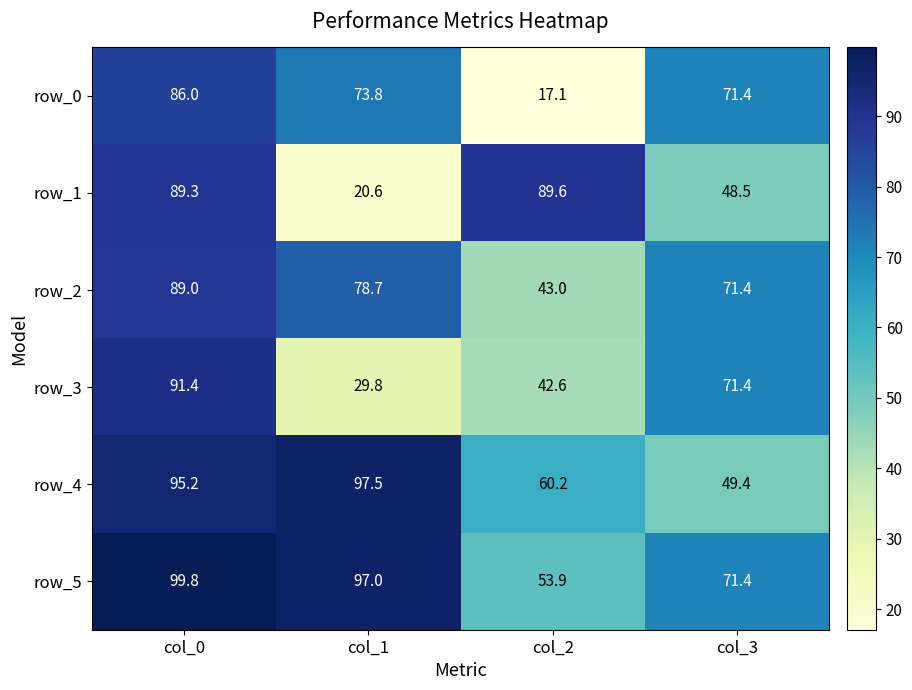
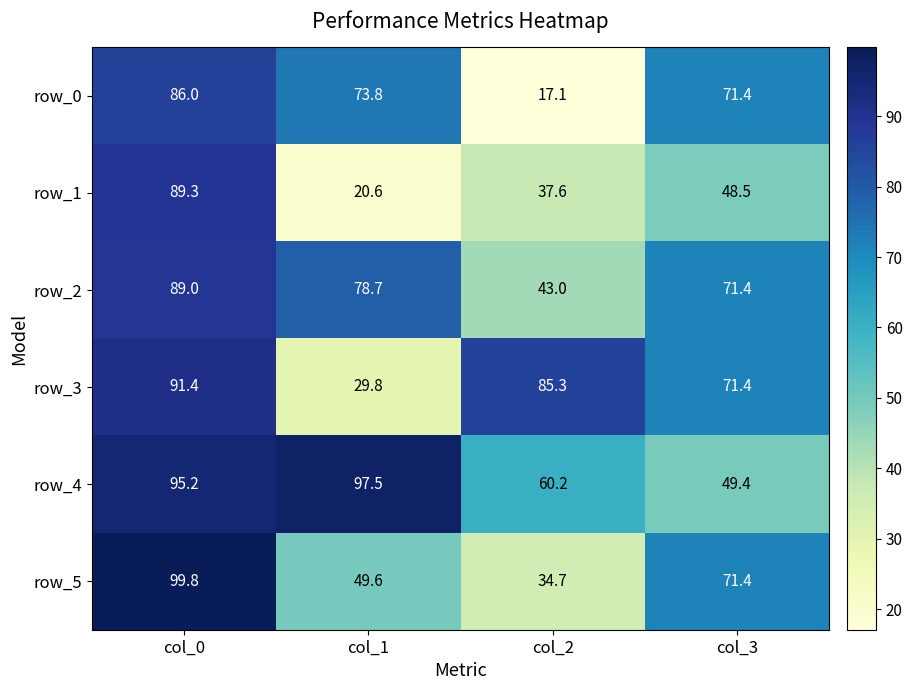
row_1, col_2: 89.6 -> 37.6
row_3, col_2: 42.6 -> 85.3
row_5, col_1: 97.0 -> 49.6
row_5, col_2: 53.9 -> 34.7
